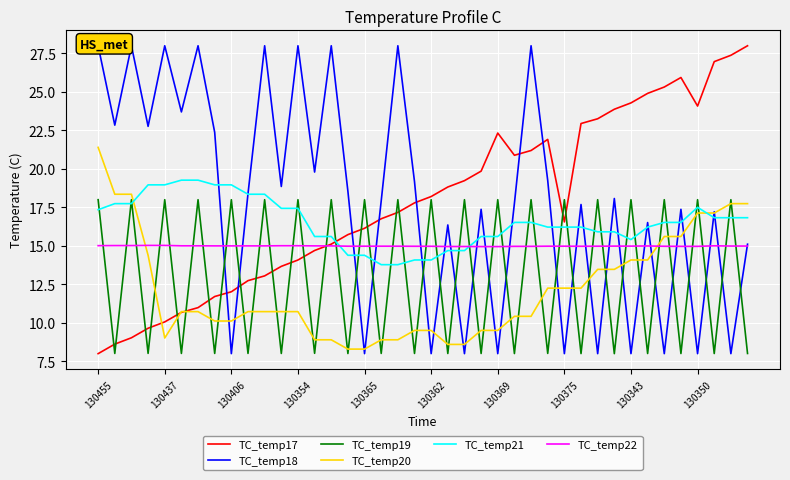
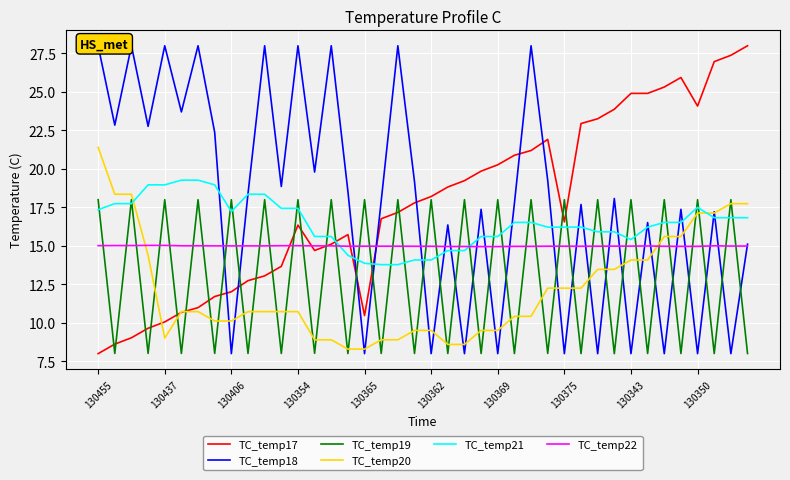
TC_temp21, 130406: 19.0 -> 17.2
TC_temp17, 130354: 14.1 -> 16.4
TC_temp17, 130365: 16.1 -> 10.5
TC_temp21, 130365: 14.4 -> 13.9
TC_temp17, 130369: 22.3 -> 20.3
TC_temp17, 130343: 24.3 -> 24.9
